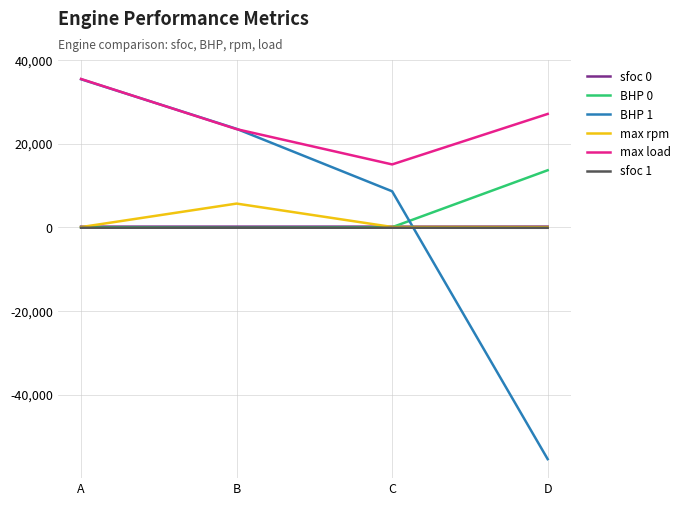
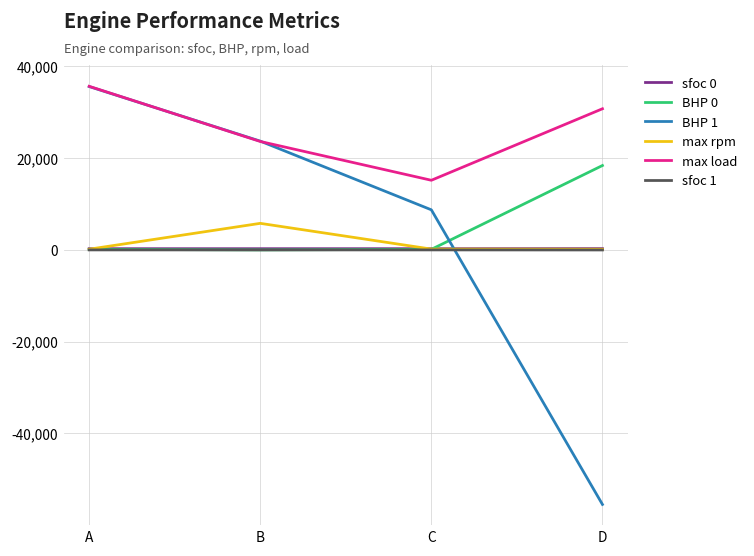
BHP 0, D: 14,000 -> 18,000
max load, D: 27,000 -> 31,000
